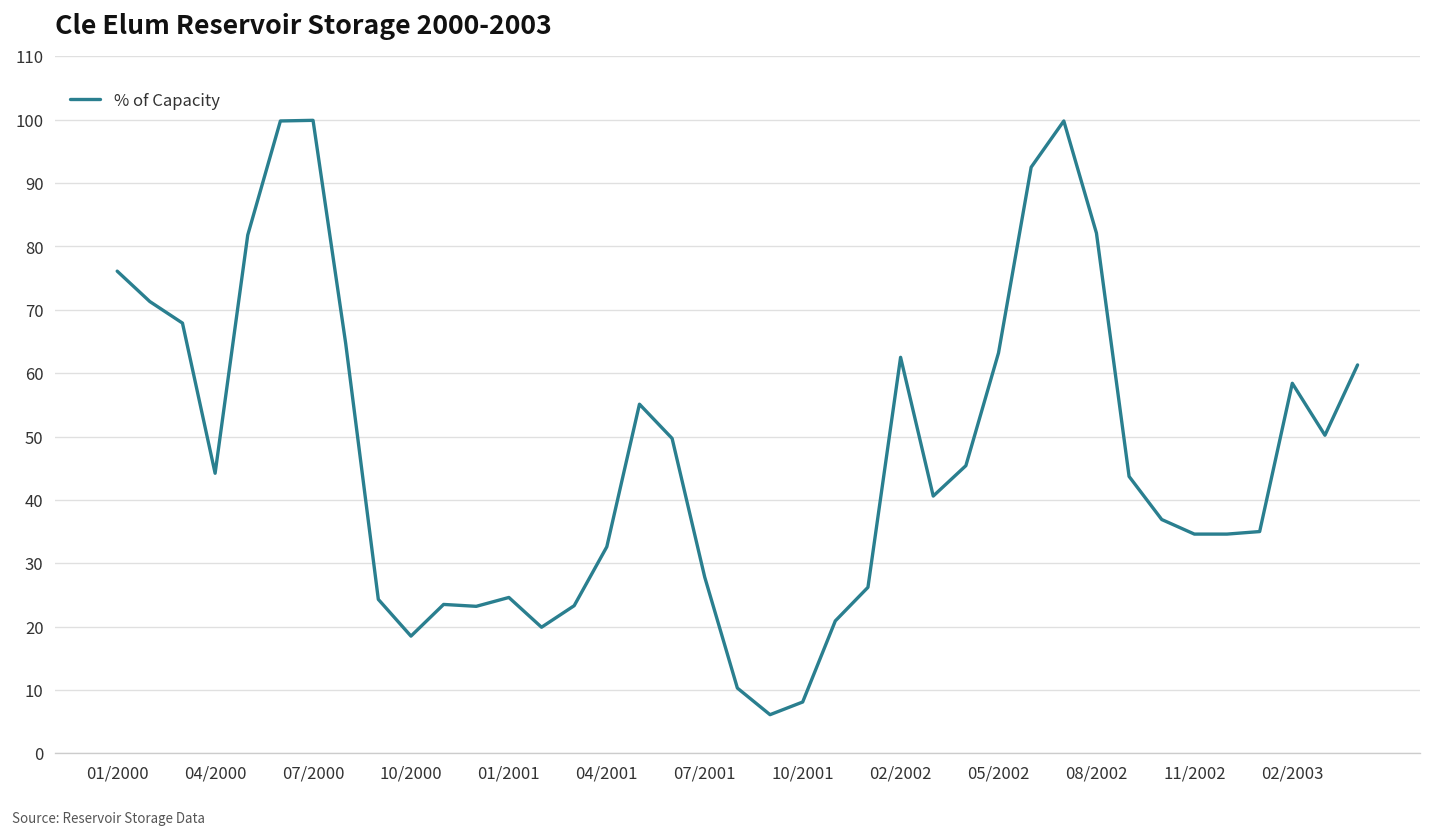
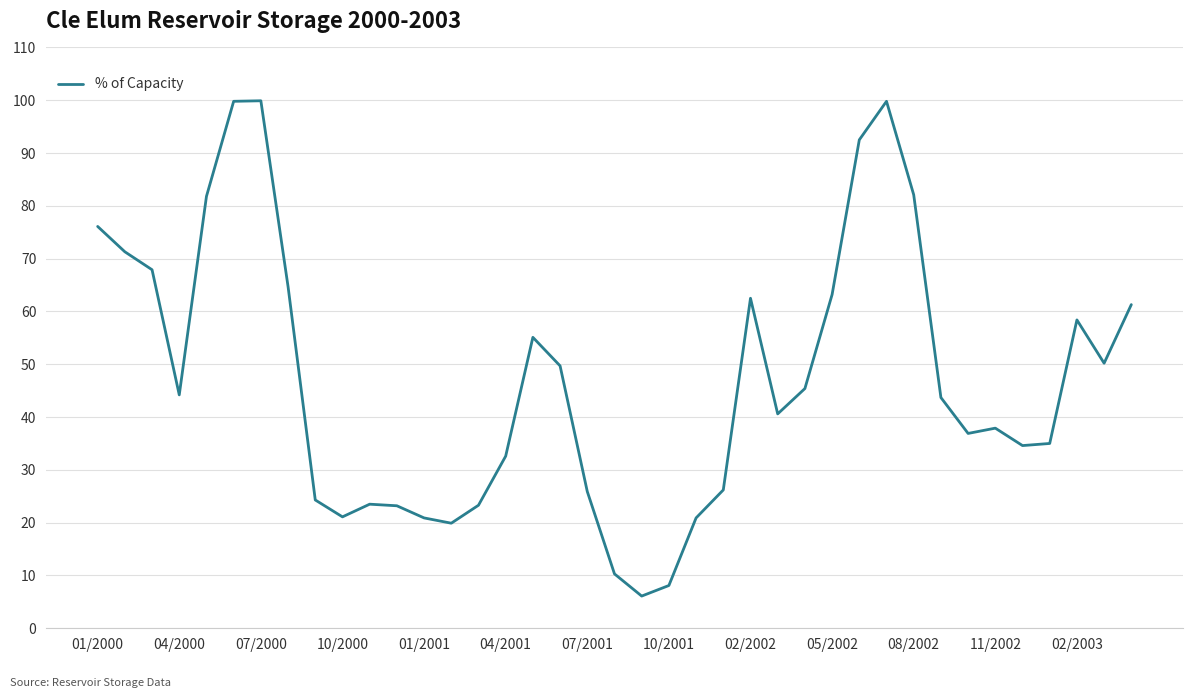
10/2000: 19 -> 21
01/2001: 25 -> 21
07/2001: 28 -> 26
11/2002: 35 -> 38
